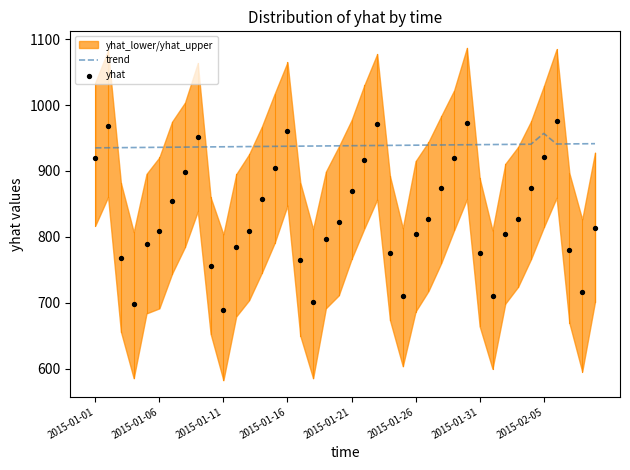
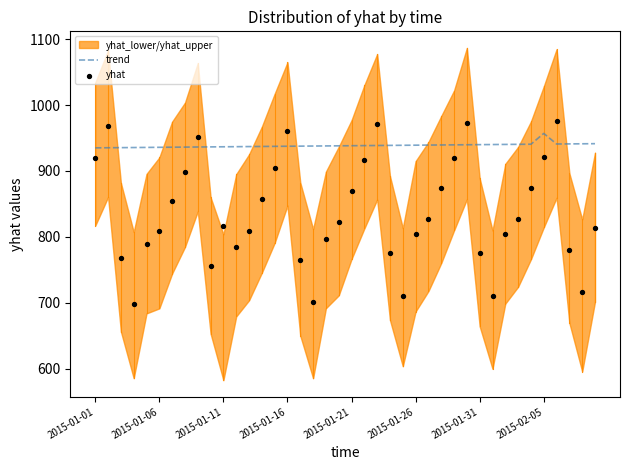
yhat, 2015-01-11: 690 -> 820
